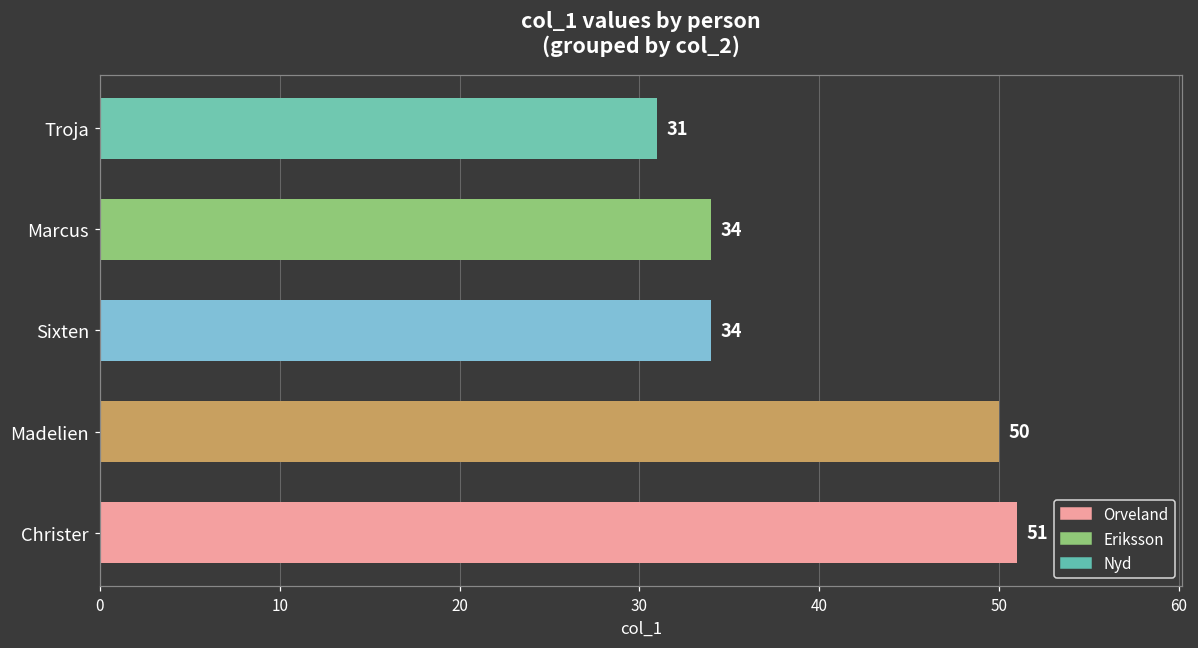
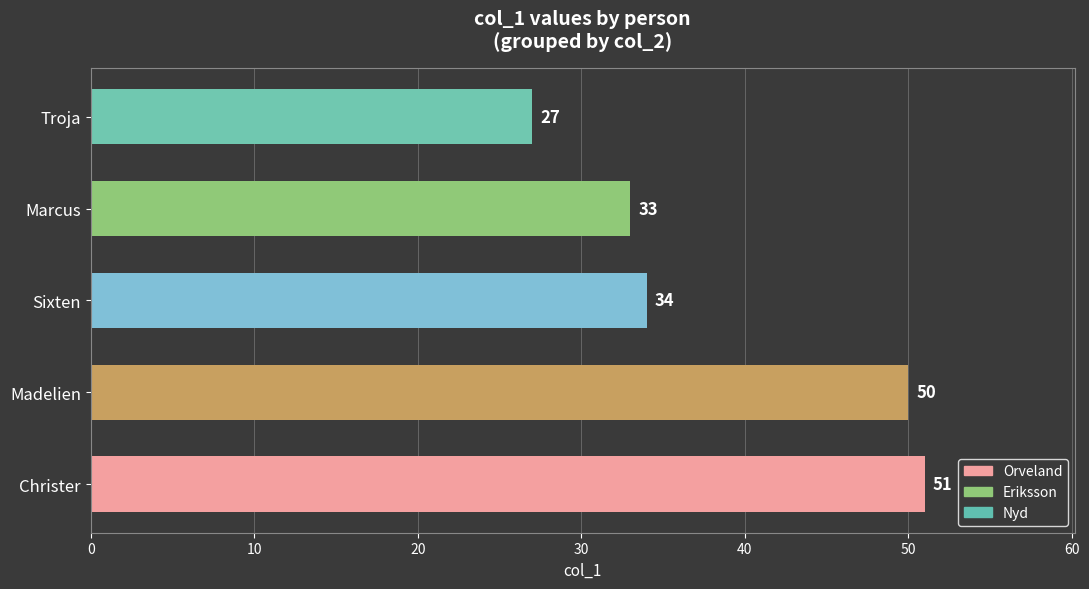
Troja: 31 -> 27
Marcus: 34 -> 33
